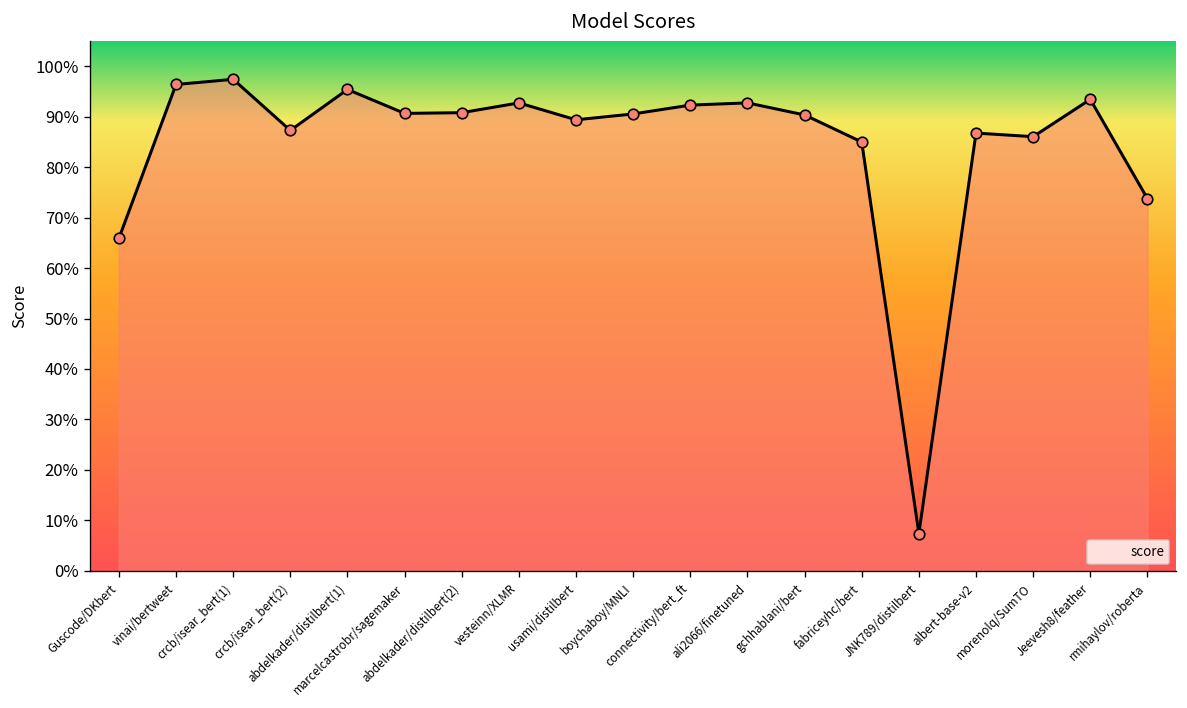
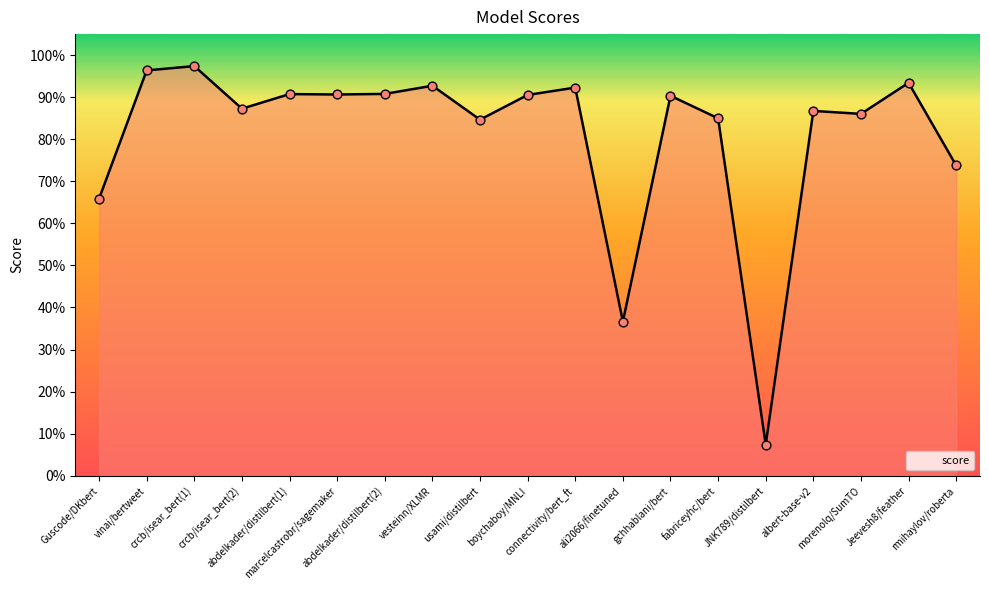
abdelkader/distilbert(1): 95% -> 91%
usami/distilbert: 89% -> 85%
ali2066/finetuned: 93% -> 37%
